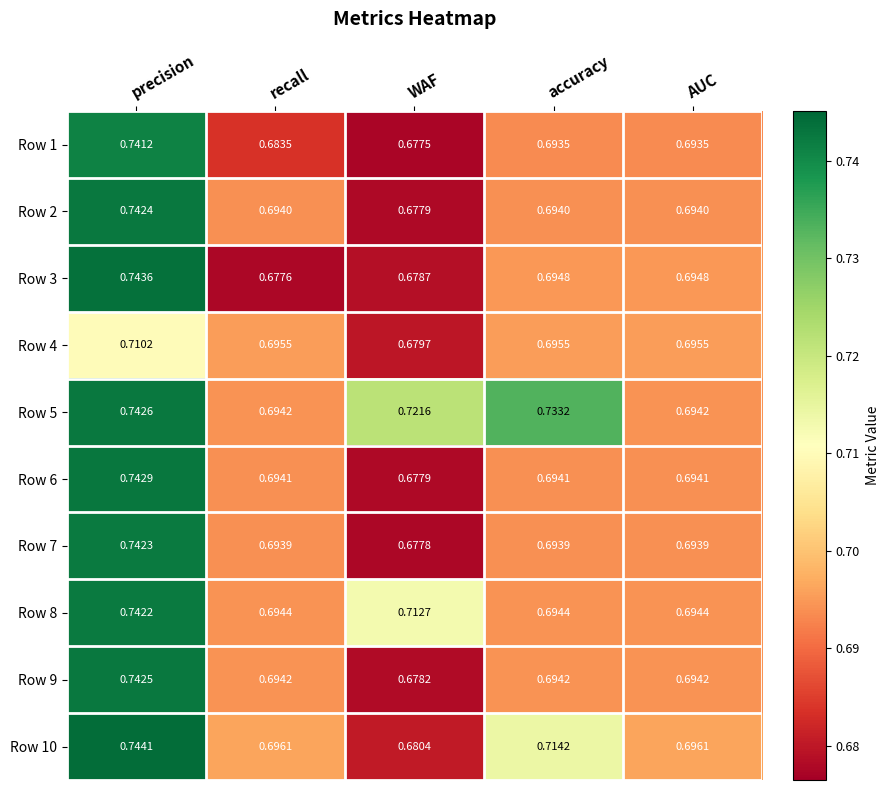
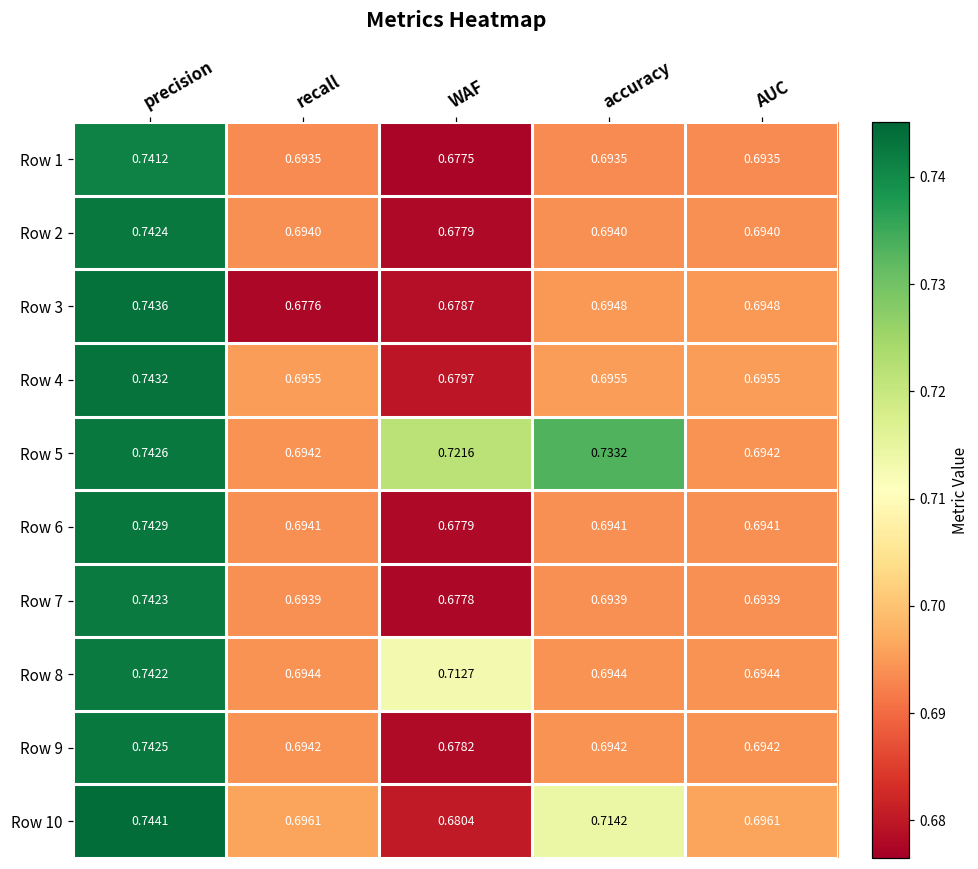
Row 1, recall: 0.6835 -> 0.6935
Row 4, precision: 0.7102 -> 0.7432
